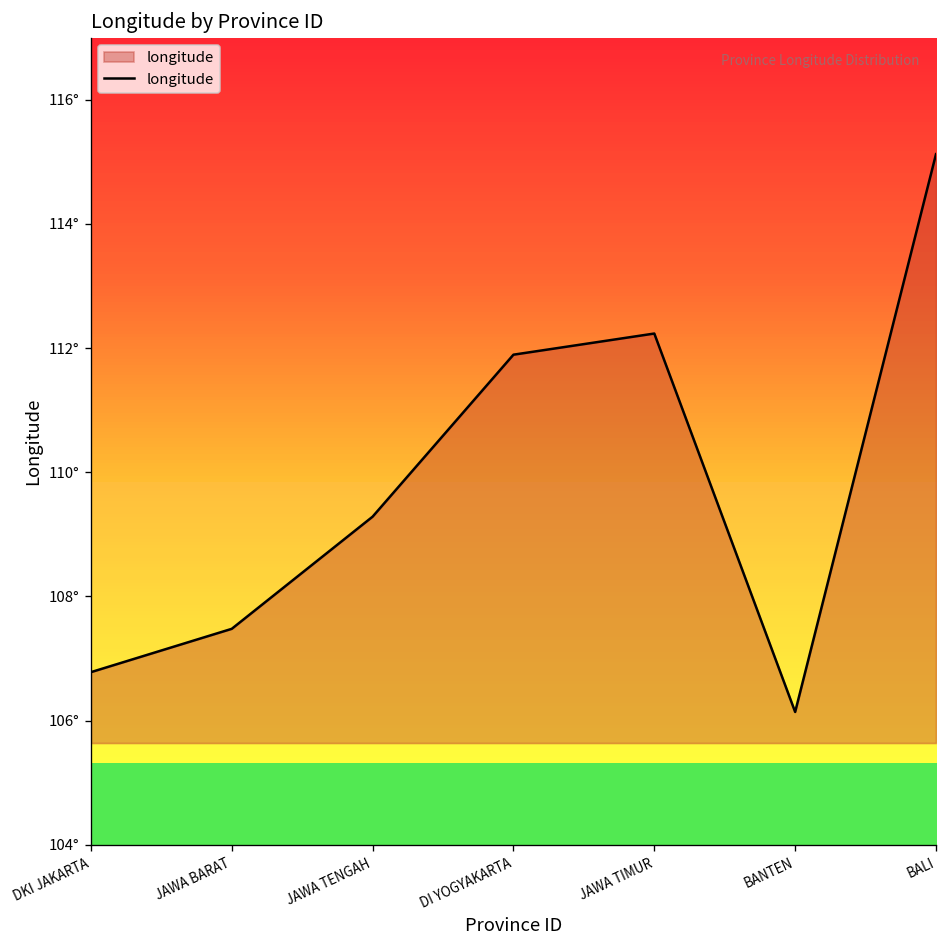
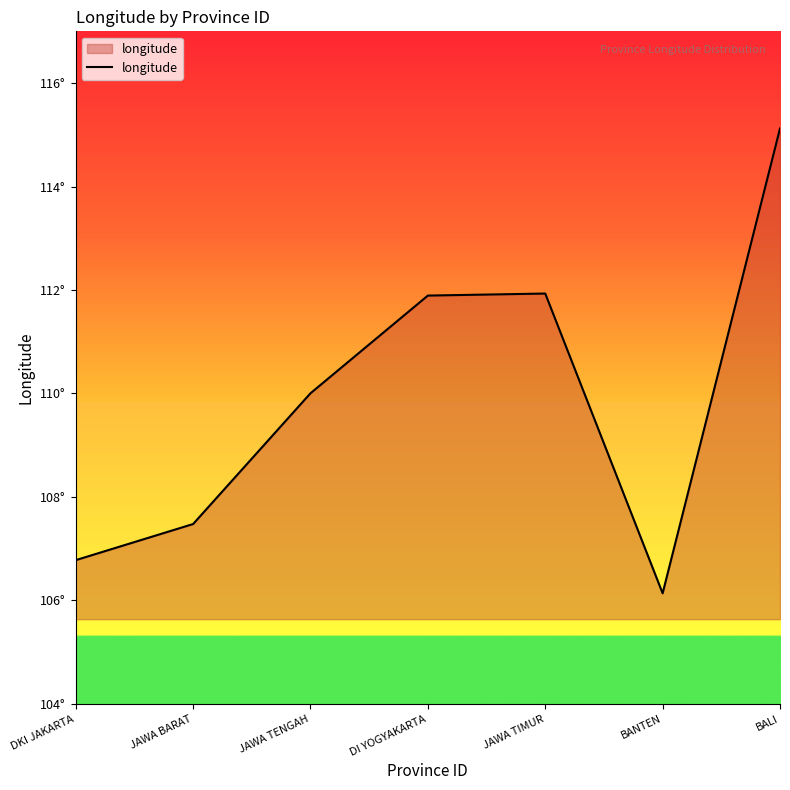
JAWA TENGAH: 109.3° -> 110.0°
JAWA TIMUR: 112.2° -> 111.9°
